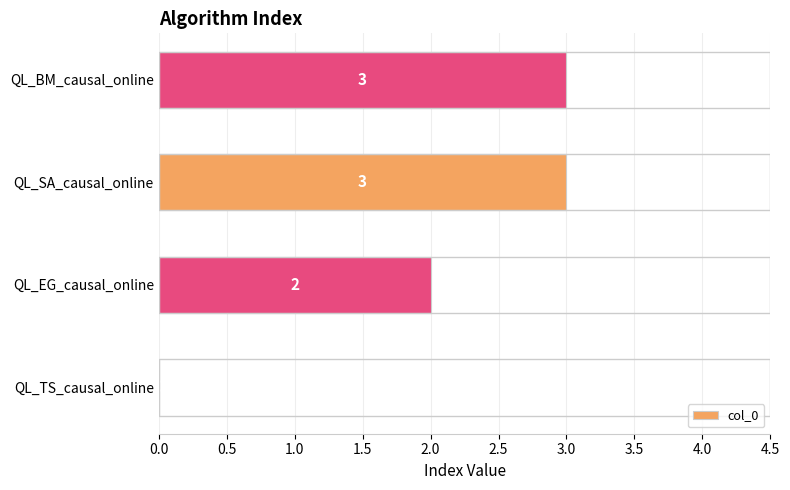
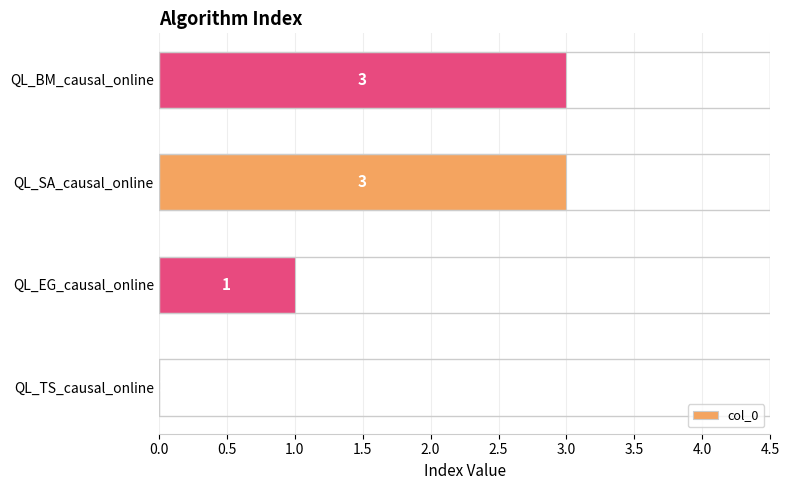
QL_EG_causal_online: 2 -> 1
